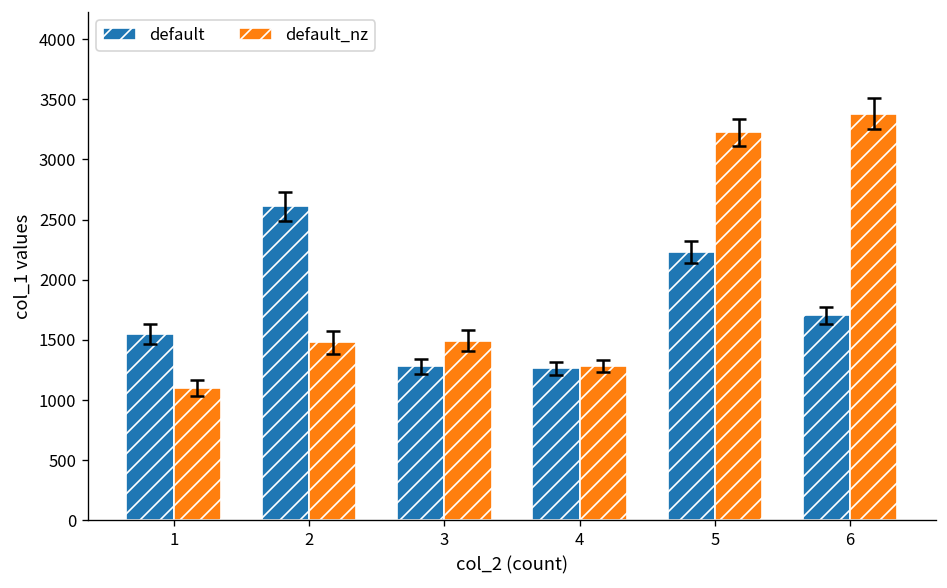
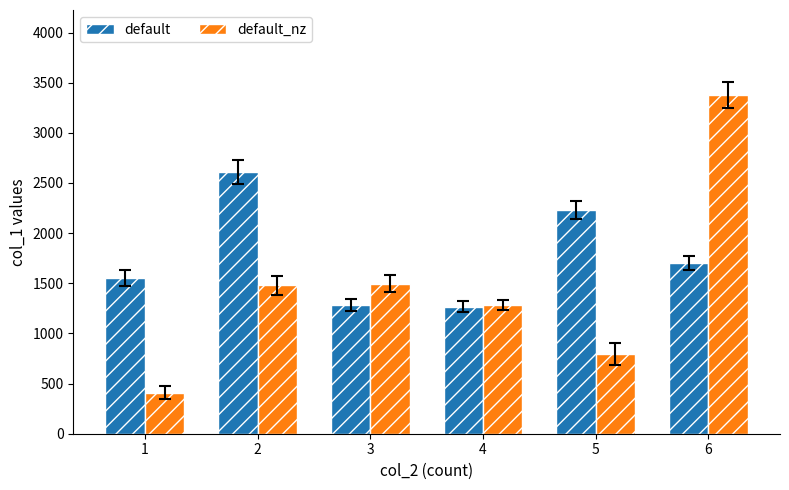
default_nz, 1: 1100 -> 410
default_nz, 5: 3220 -> 790
